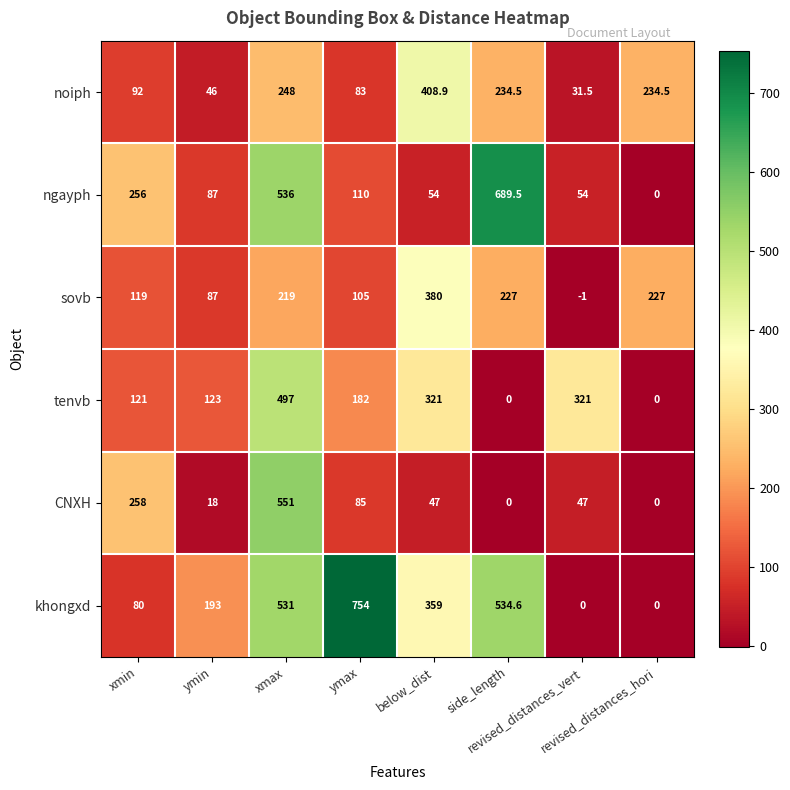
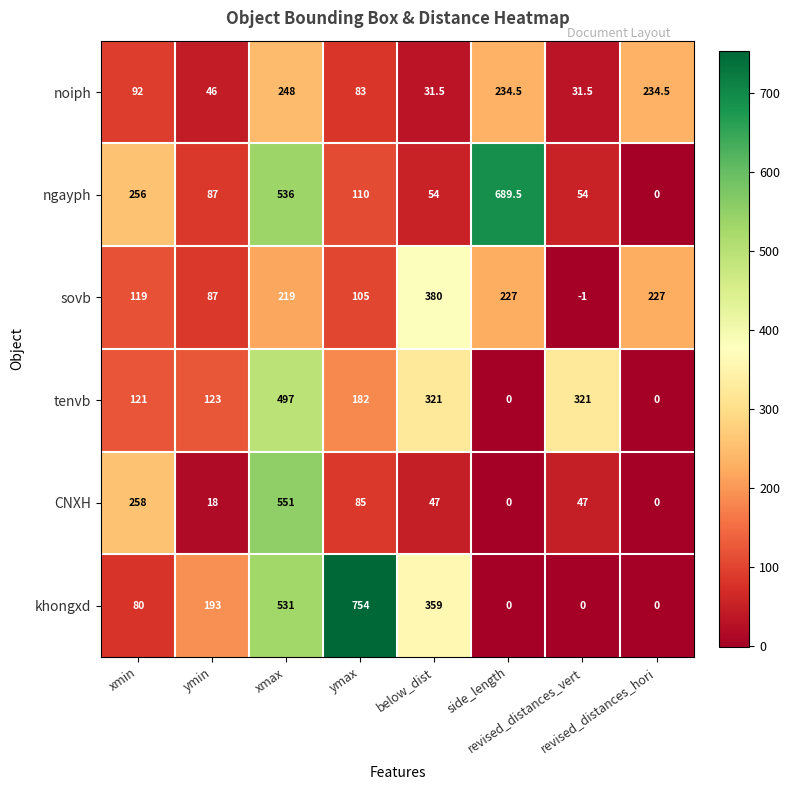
noiph, below_dist: 408.9 -> 31.5
khongxd, side_length: 534.6 -> 0
